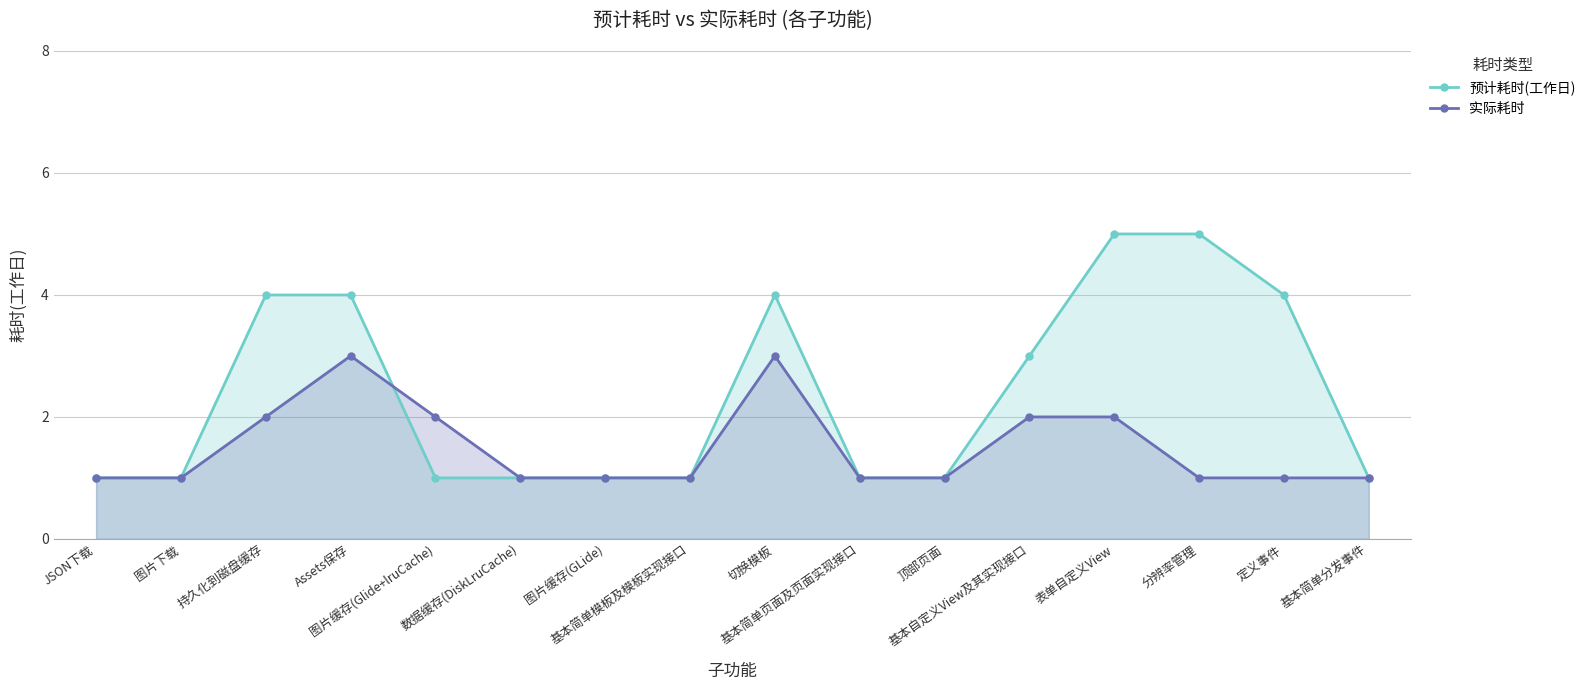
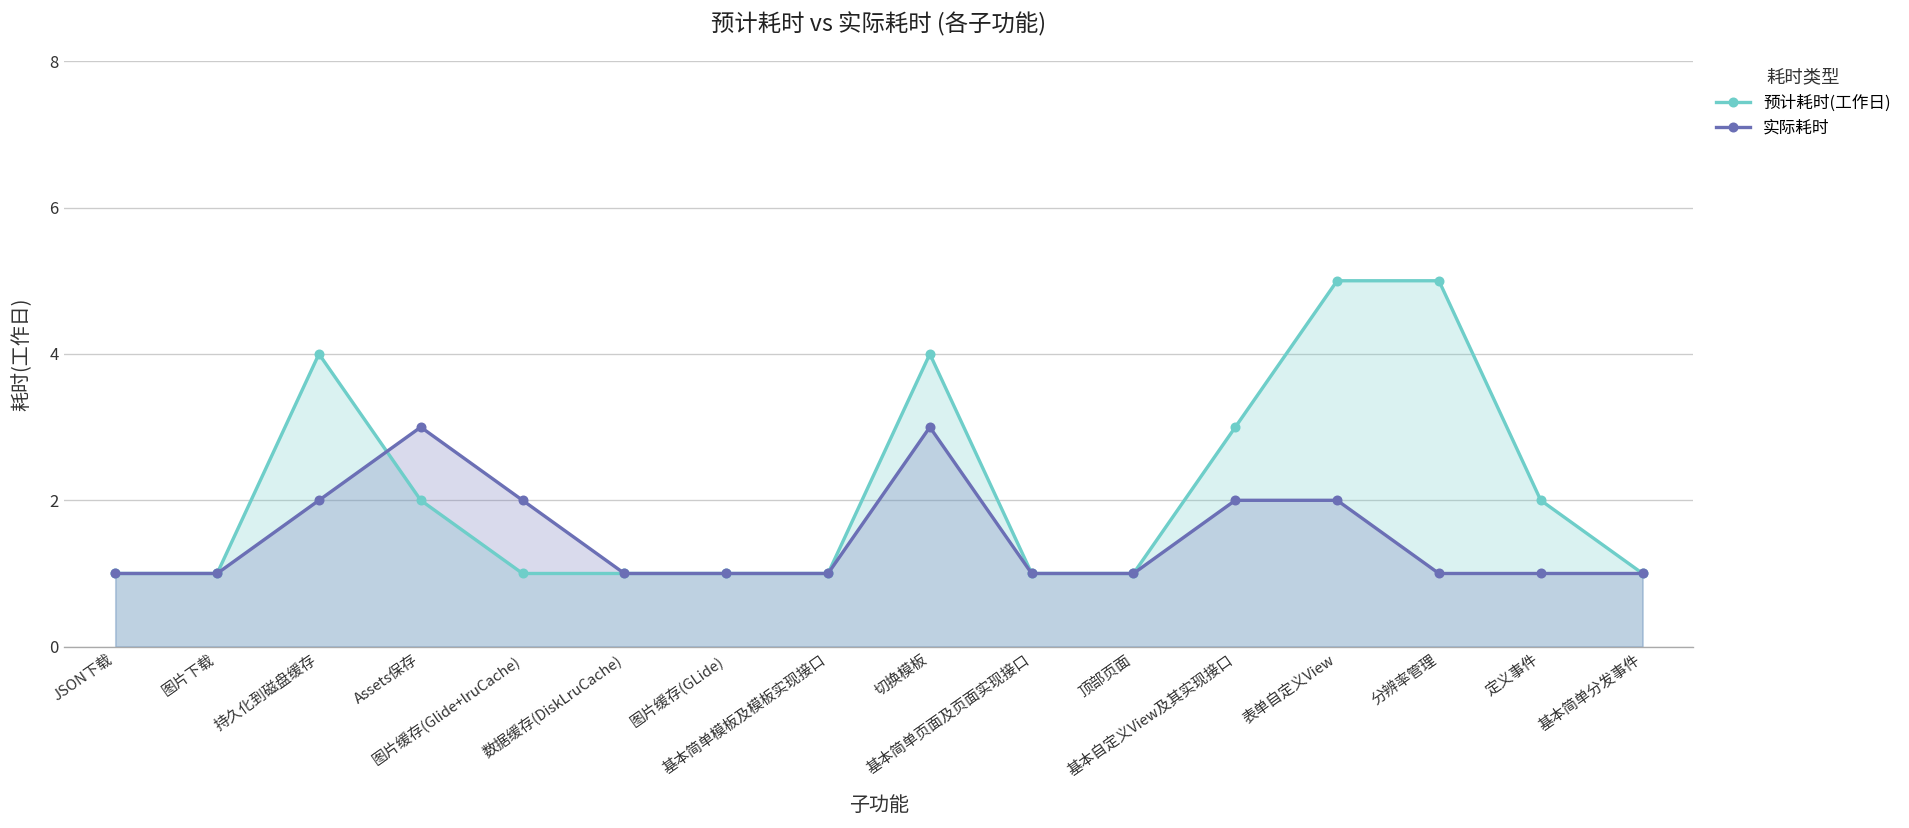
预计耗时(工作日), Assets保存: 4 -> 2
预计耗时(工作日), 定义事件: 4 -> 2
